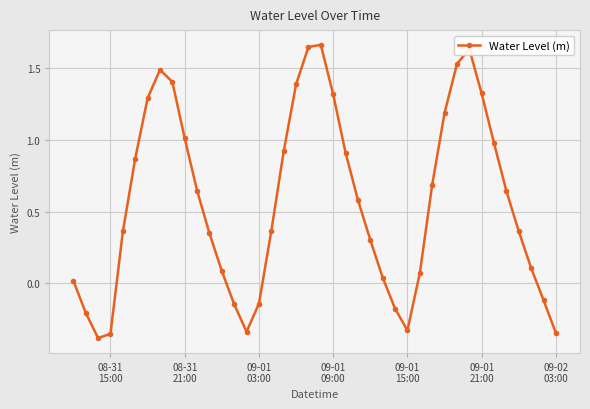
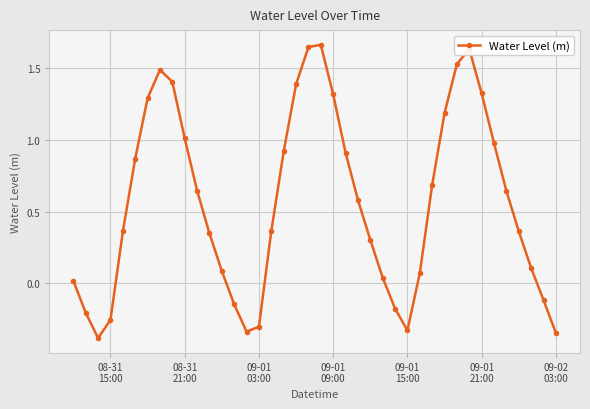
08-31 15:00: -0.35 -> -0.26
09-01 03:00: -0.14 -> -0.30
